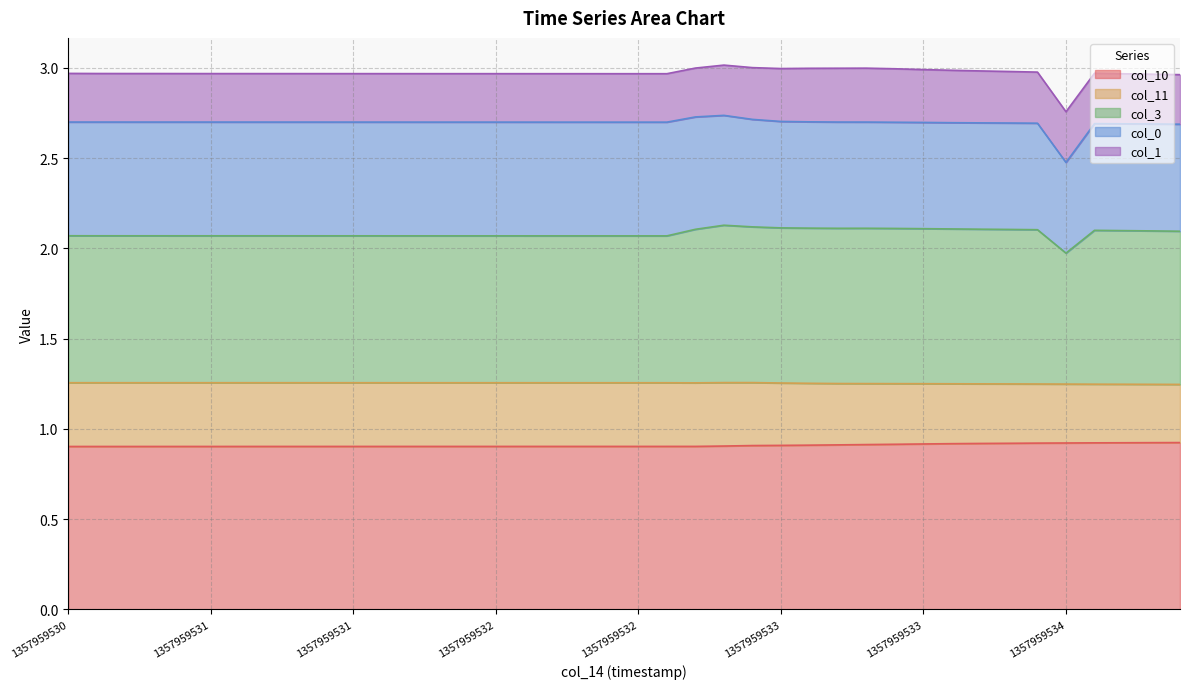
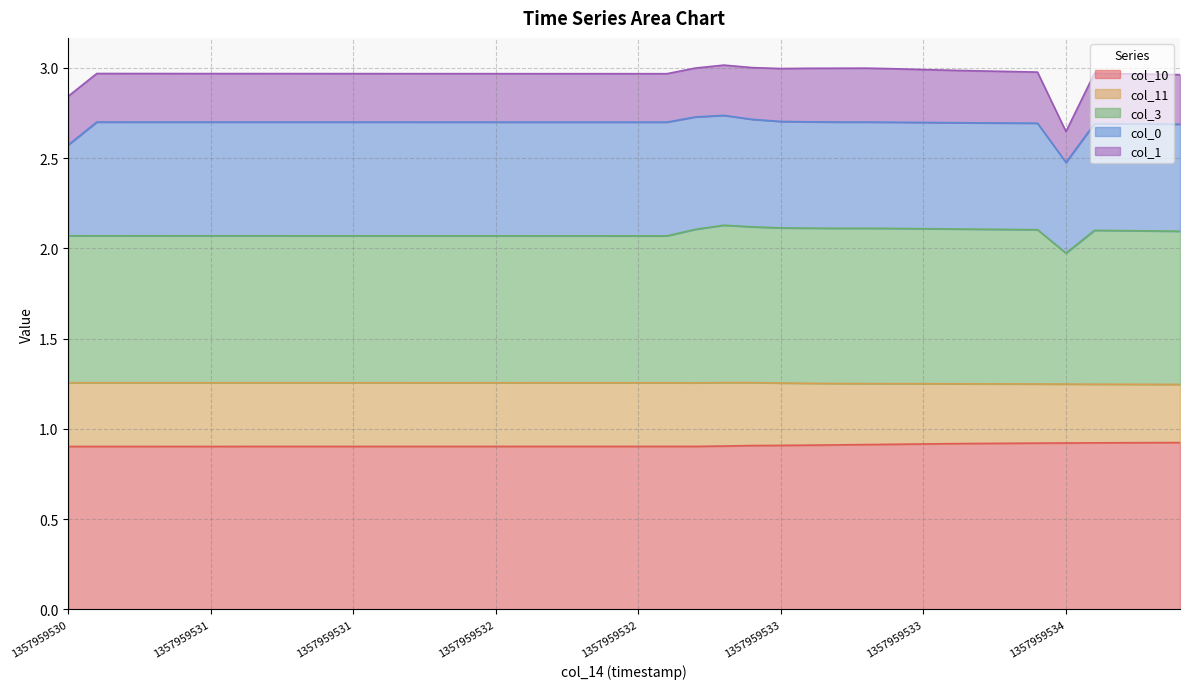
col_0, 1357959530: 0.63 -> 0.50
col_1, 1357959534: 0.28 -> 0.17
